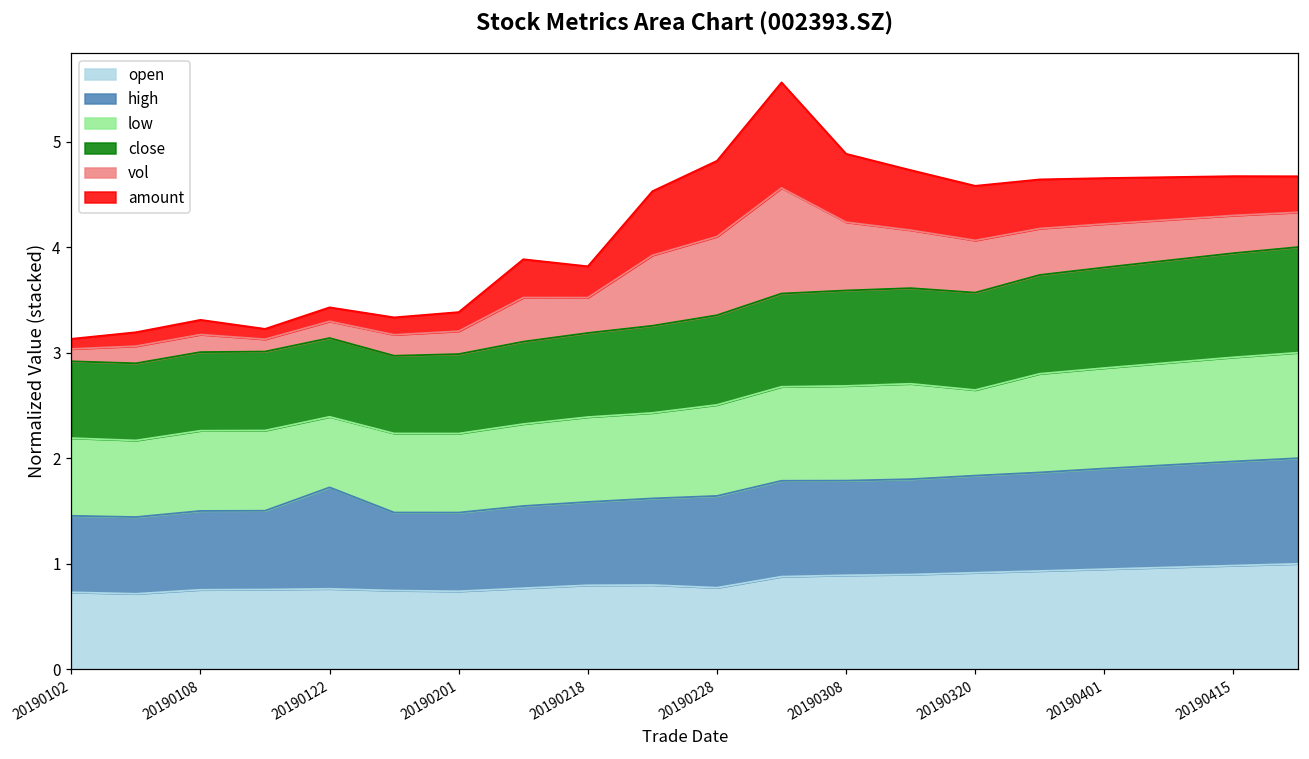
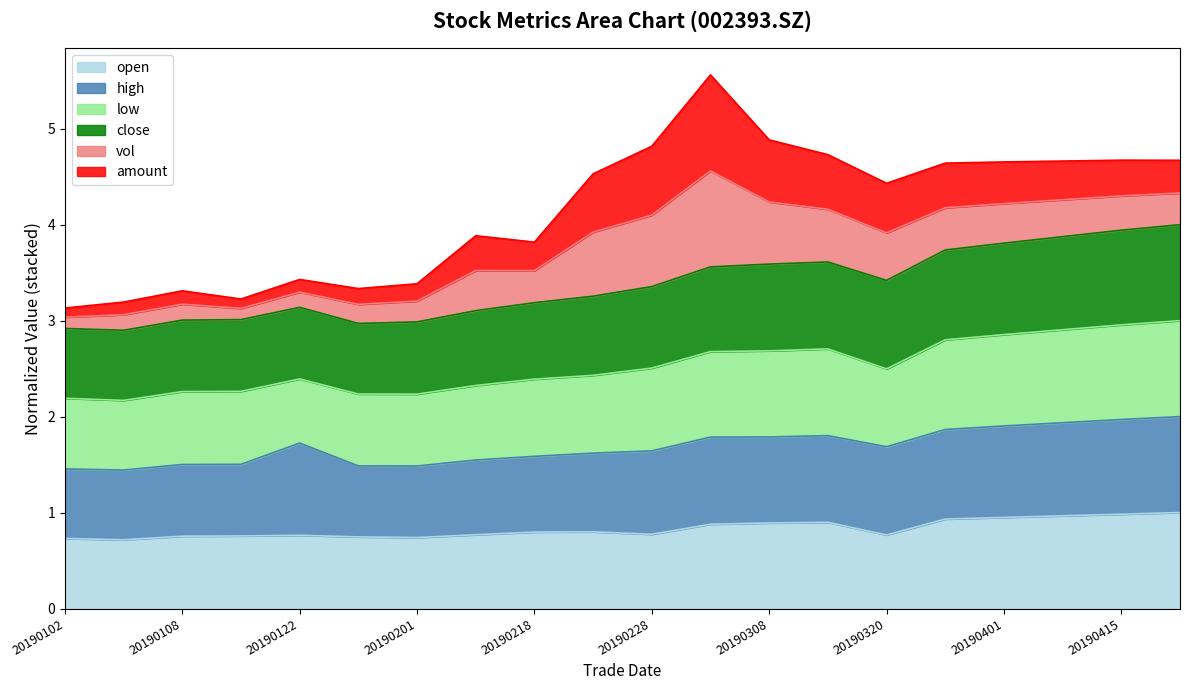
open, 20190320: 0.9 -> 0.8
